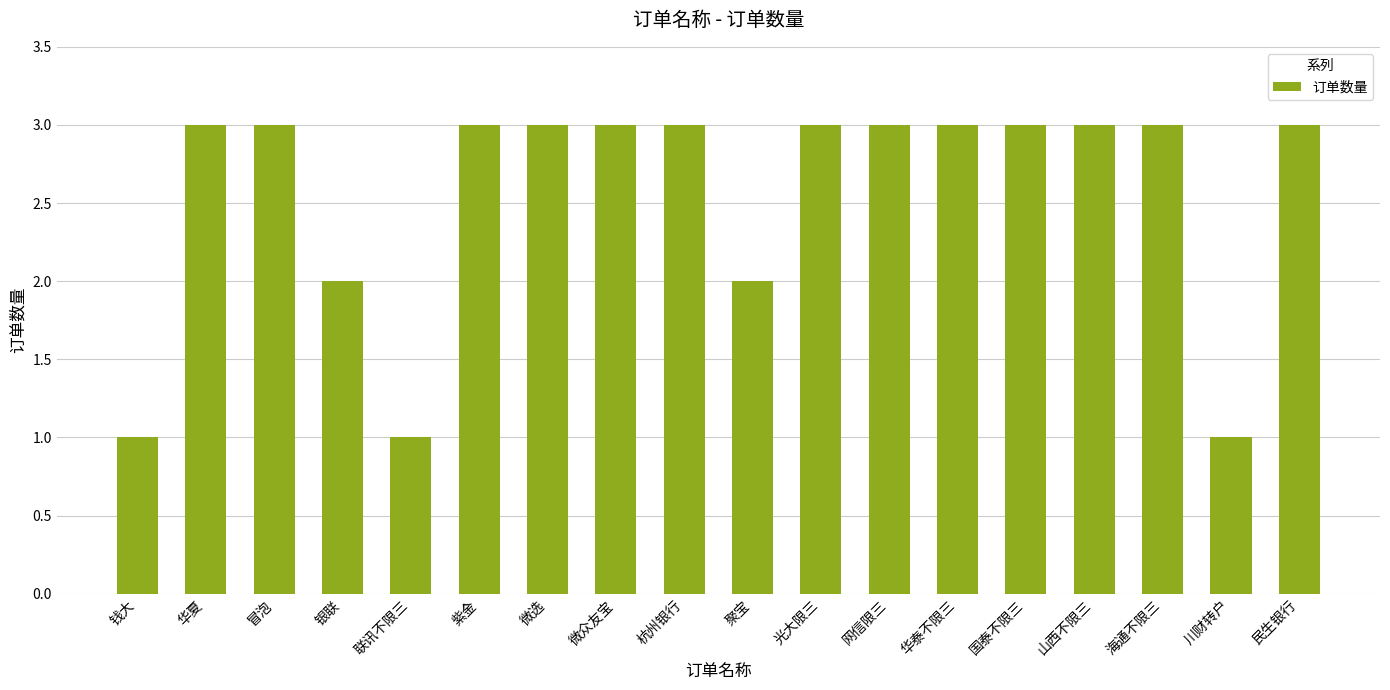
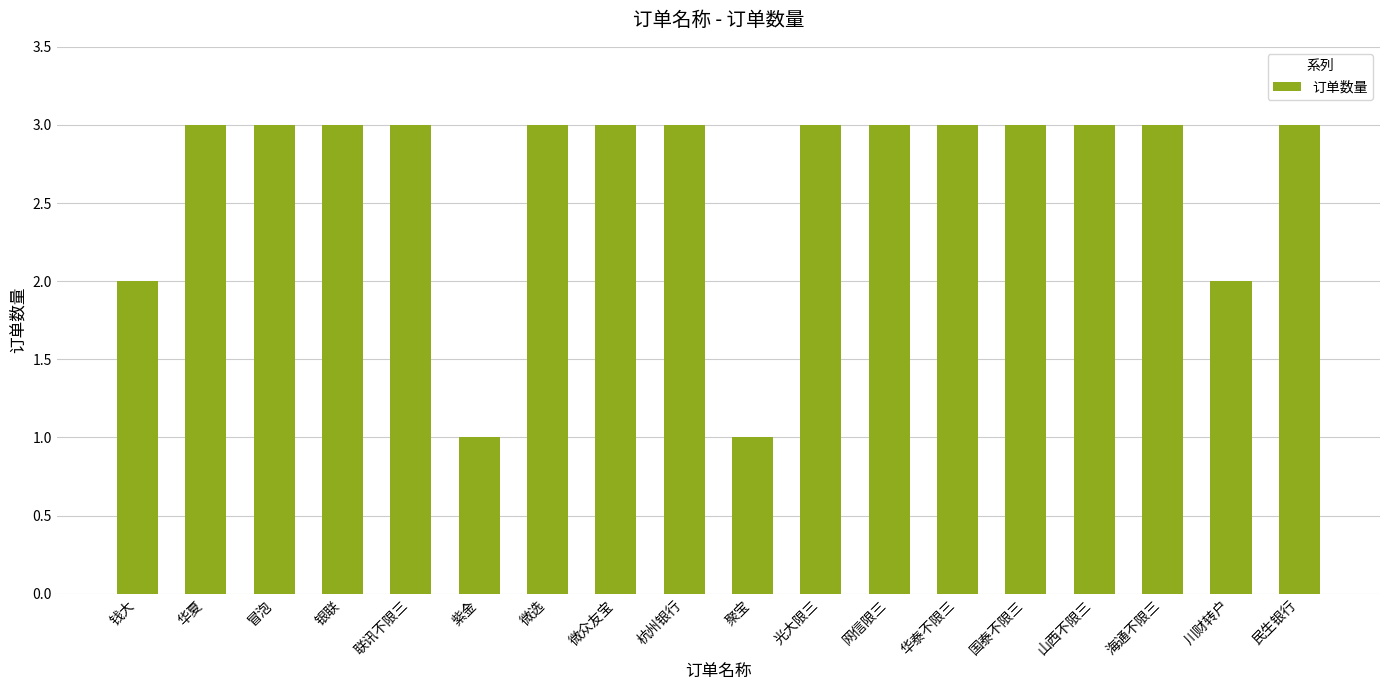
钱大: 1 -> 2
银联: 2 -> 3
联讯不限三: 1 -> 3
紫金: 3 -> 1
聚宝: 2 -> 1
川财转户: 1 -> 2
